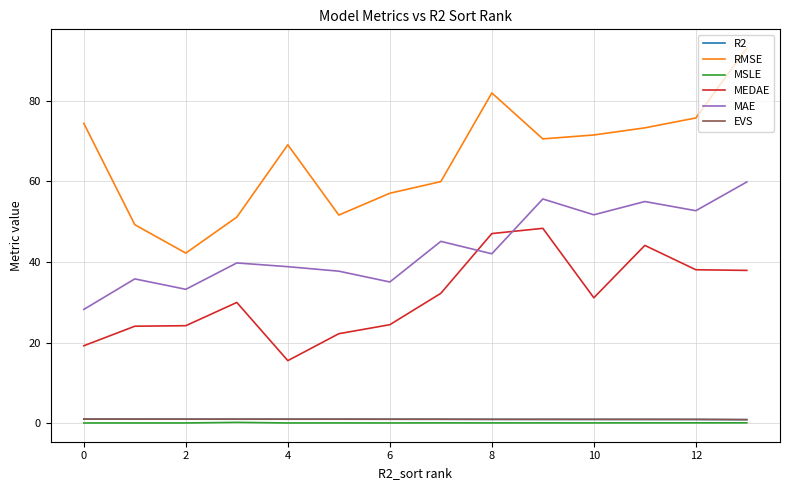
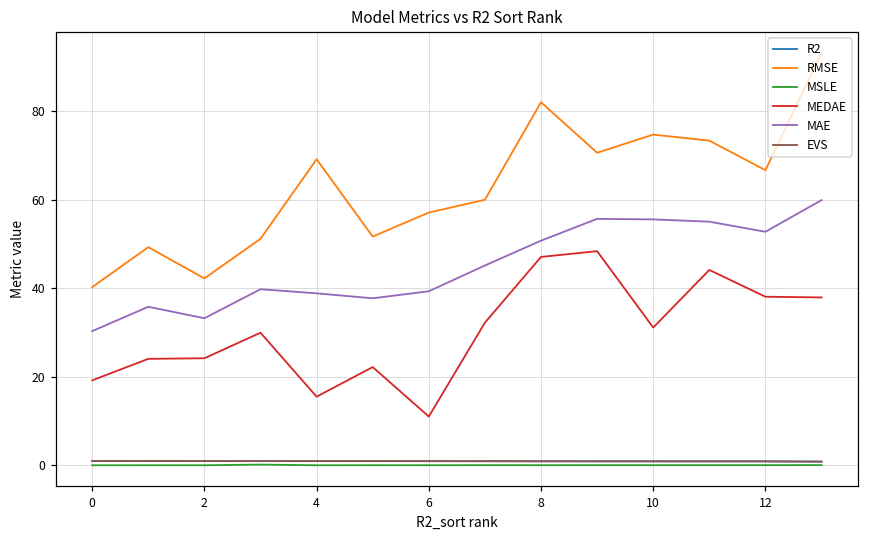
RMSE, 0: 74 -> 40
MAE, 0: 28 -> 30
MEDAE, 6: 24 -> 11
MAE, 6: 35 -> 39
MAE, 8: 42 -> 51
RMSE, 10: 72 -> 75
MAE, 10: 52 -> 56
RMSE, 12: 76 -> 67
